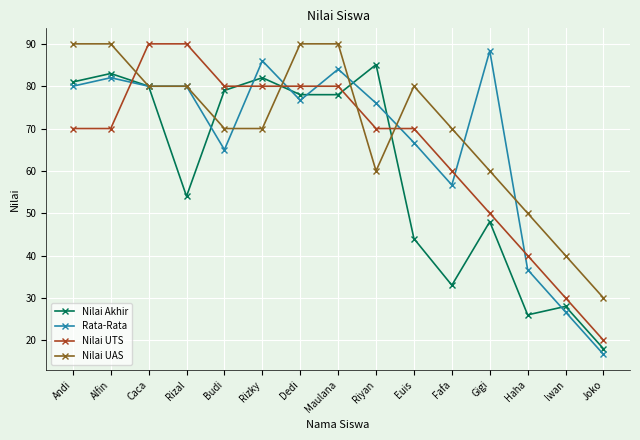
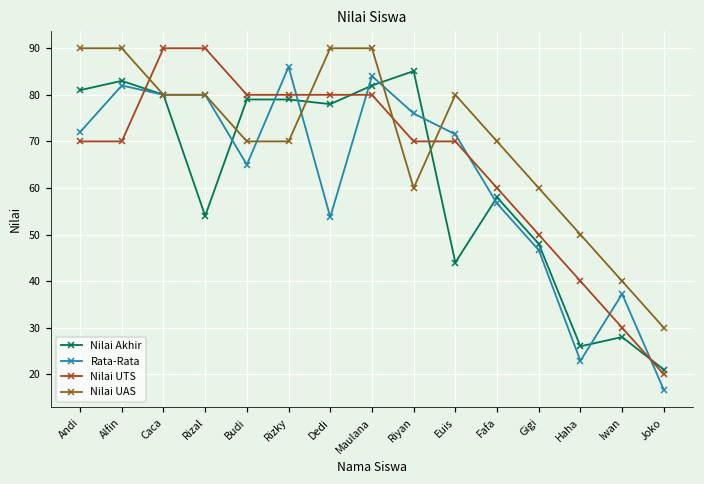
Rata-Rata, Andi: 80 -> 72
Nilai Akhir, Rizky: 82 -> 79
Rata-Rata, Dedi: 77 -> 54
Nilai Akhir, Maulana: 78 -> 82
Rata-Rata, Euis: 67 -> 72
Nilai Akhir, Fafa: 33 -> 58
Rata-Rata, Gigi: 88 -> 47
Rata-Rata, Haha: 37 -> 23
Rata-Rata, Iwan: 27 -> 37
Nilai Akhir, Joko: 18 -> 21
